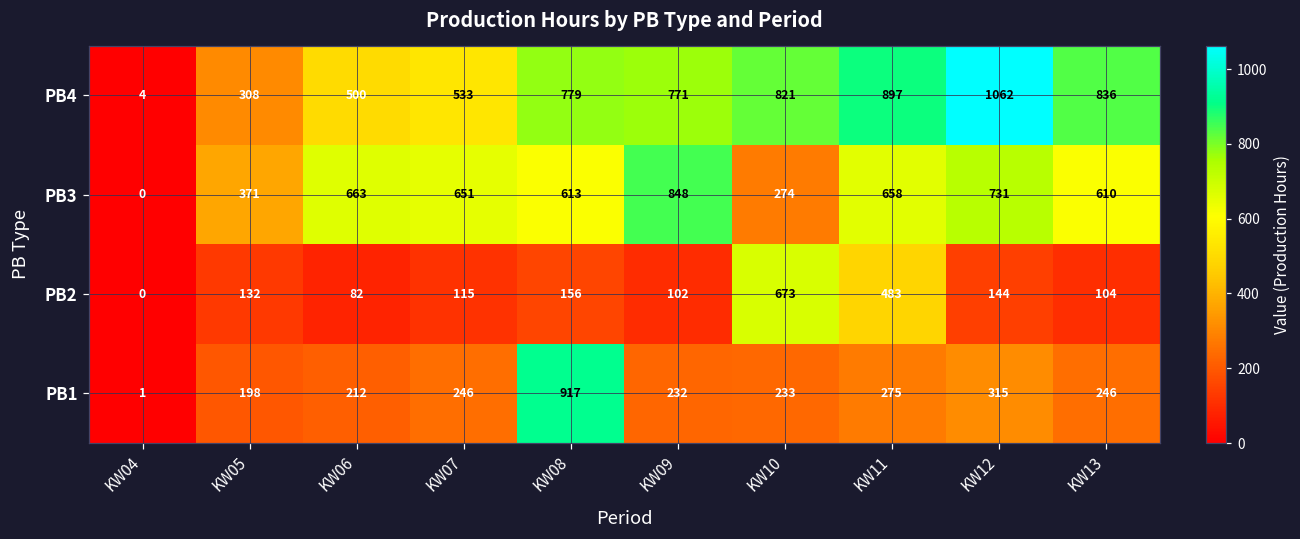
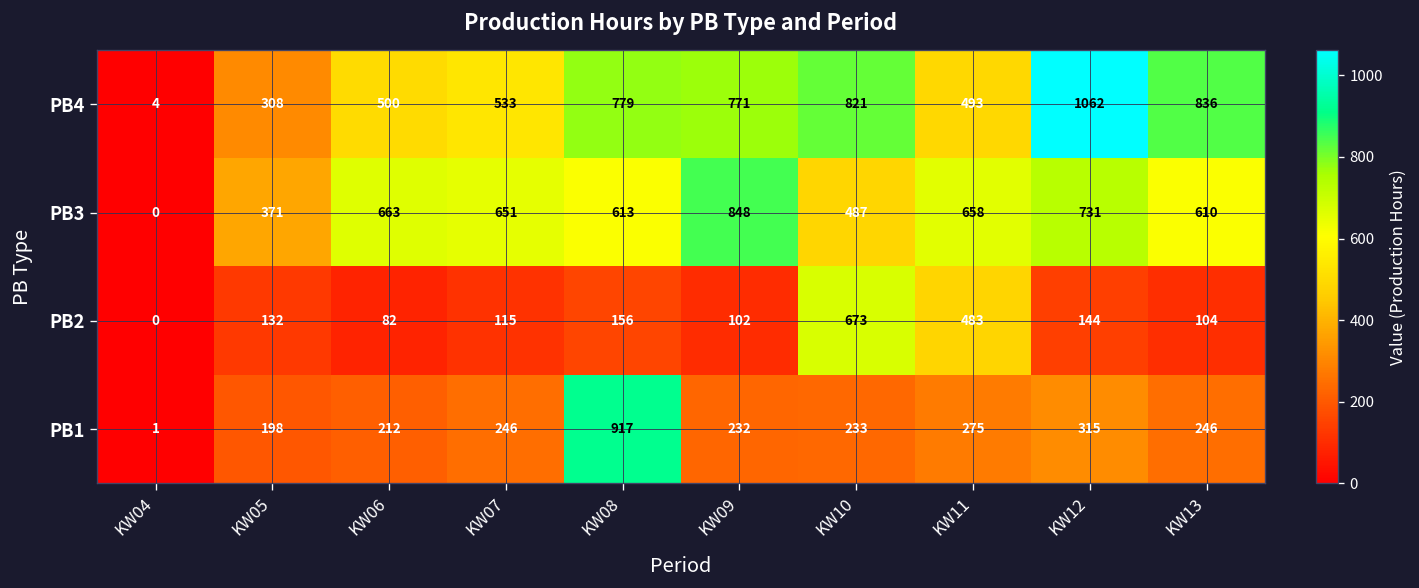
PB4, KW11: 897 -> 493
PB3, KW10: 274 -> 487
